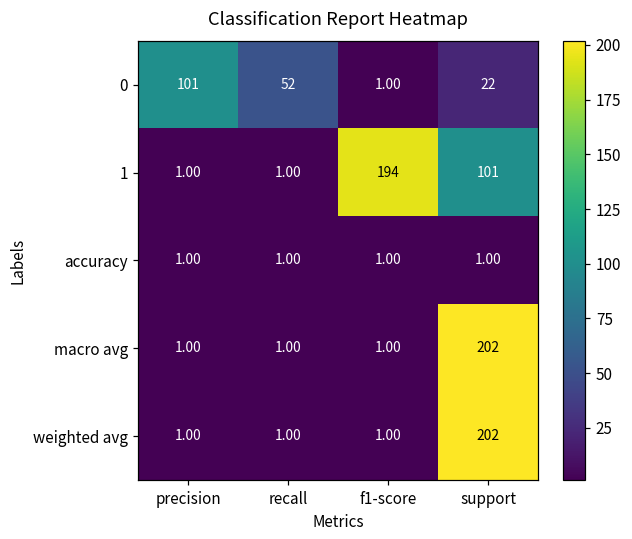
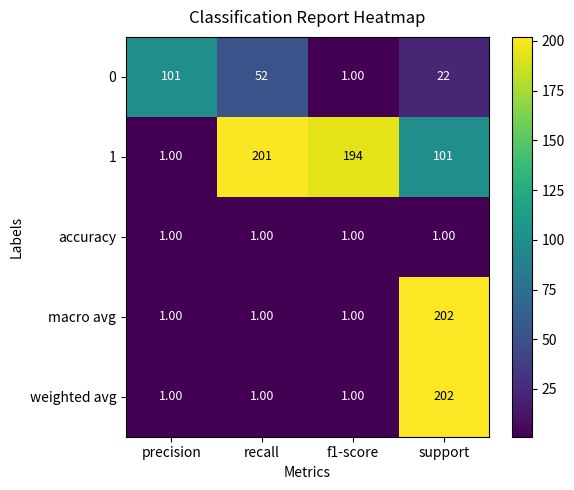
1, recall: 1.00 -> 201
